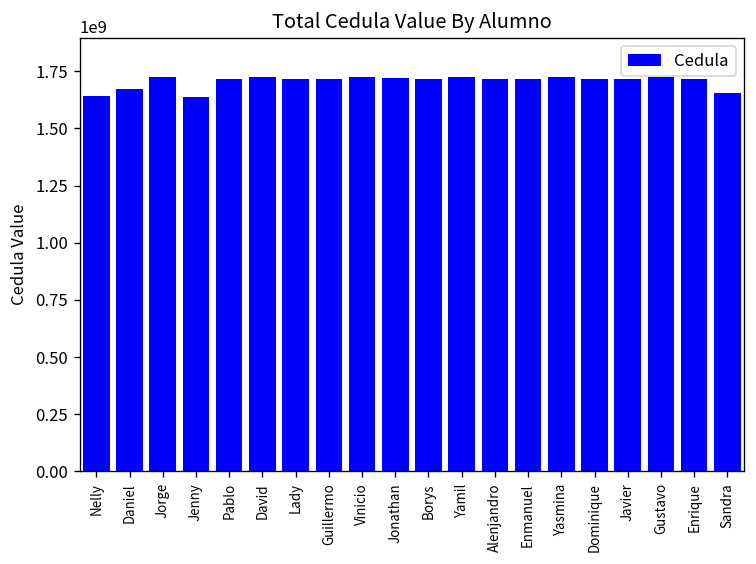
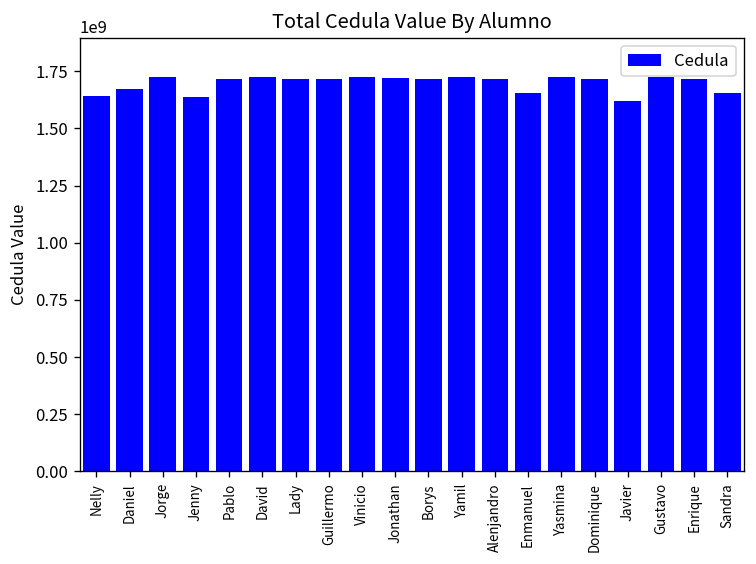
Enmanuel: 1720000000 -> 1650000000
Javier: 1720000000 -> 1620000000
